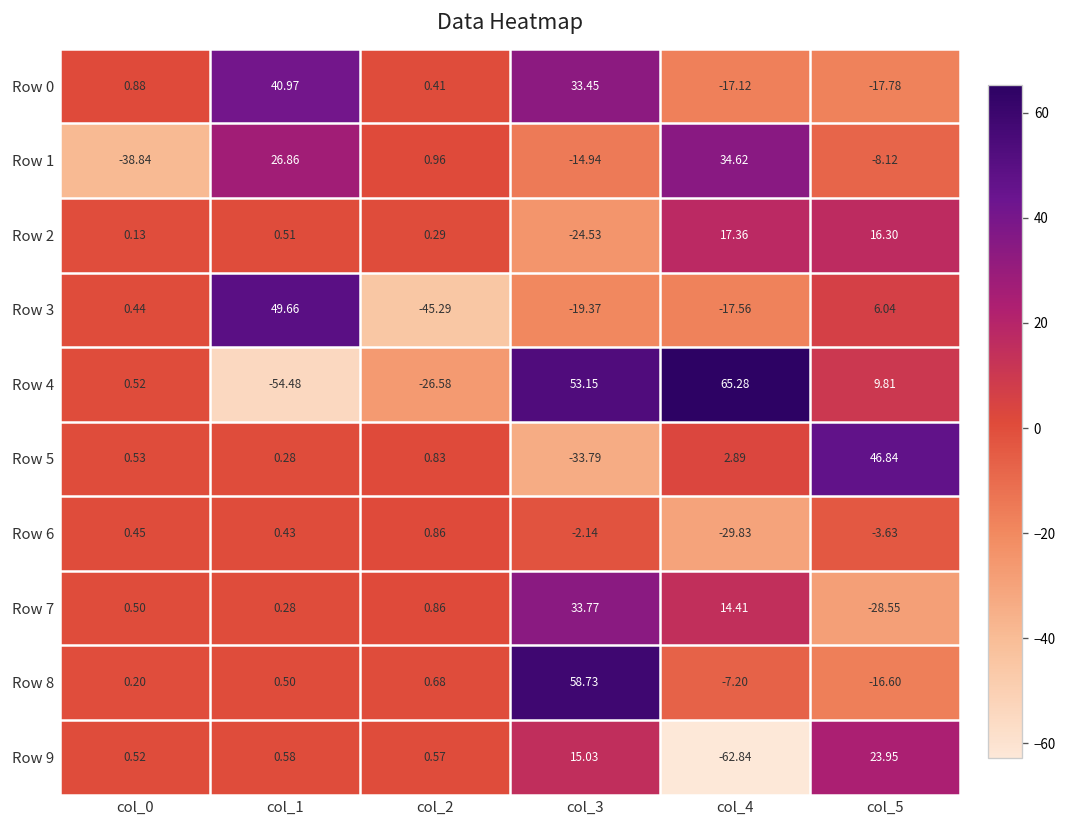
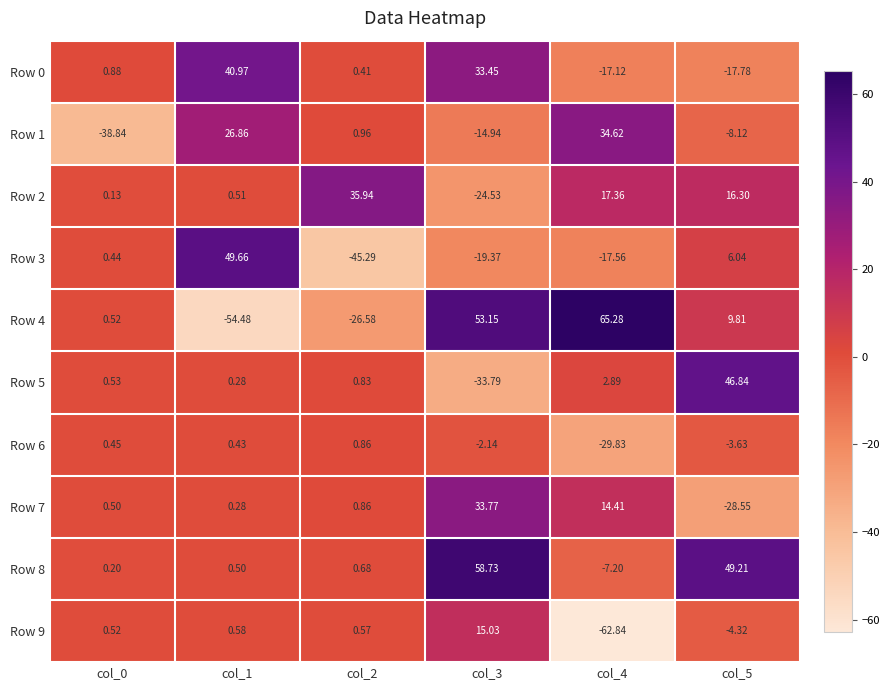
Row 2, col_2: 0.29 -> 35.94
Row 8, col_5: -16.60 -> 49.21
Row 9, col_5: 23.95 -> -4.32
